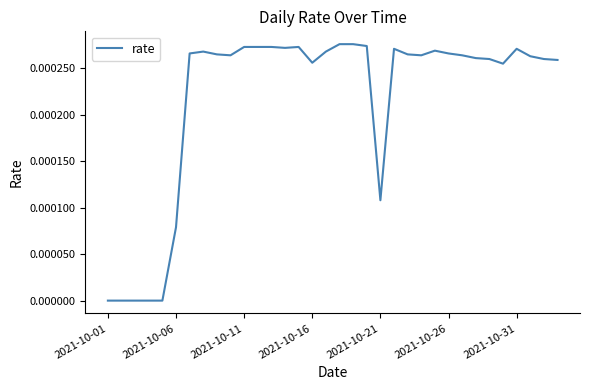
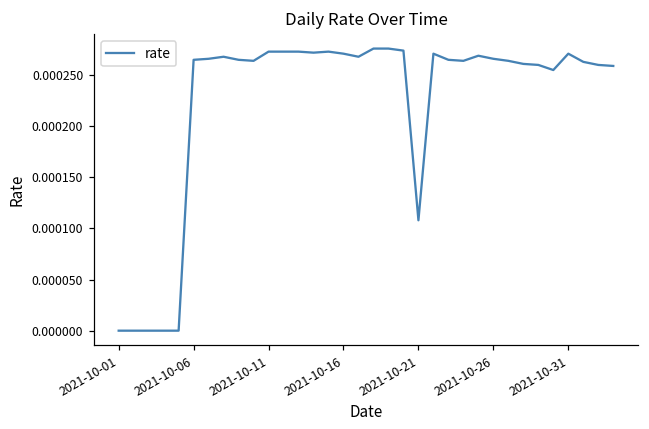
2021-10-06: 0.00008 -> 0.00027
2021-10-16: 0.00026 -> 0.00027
